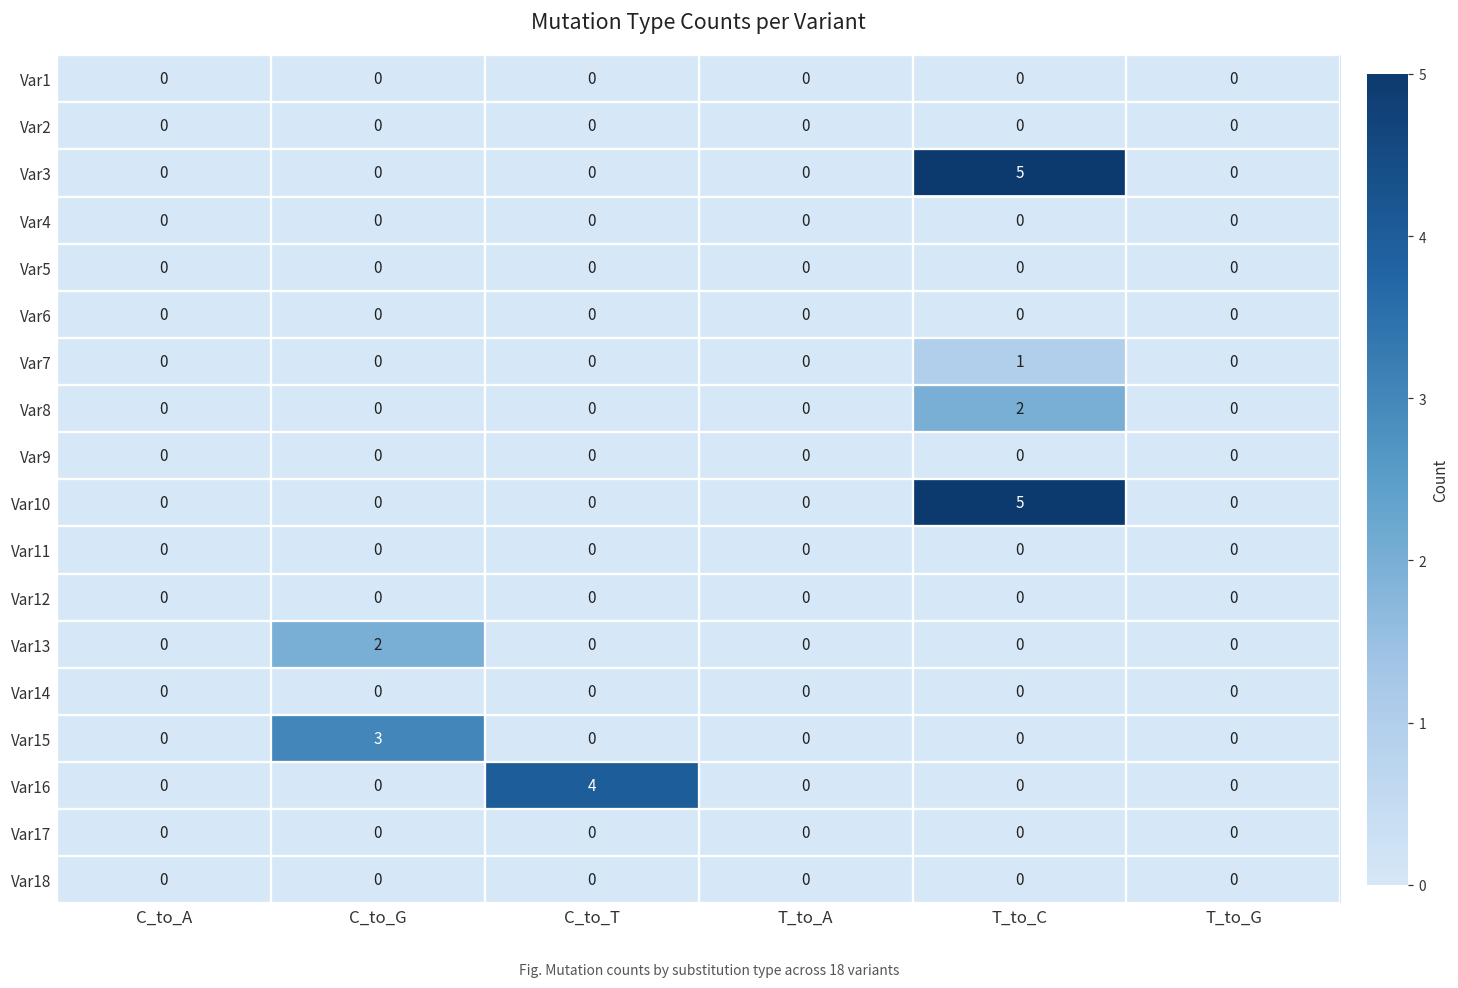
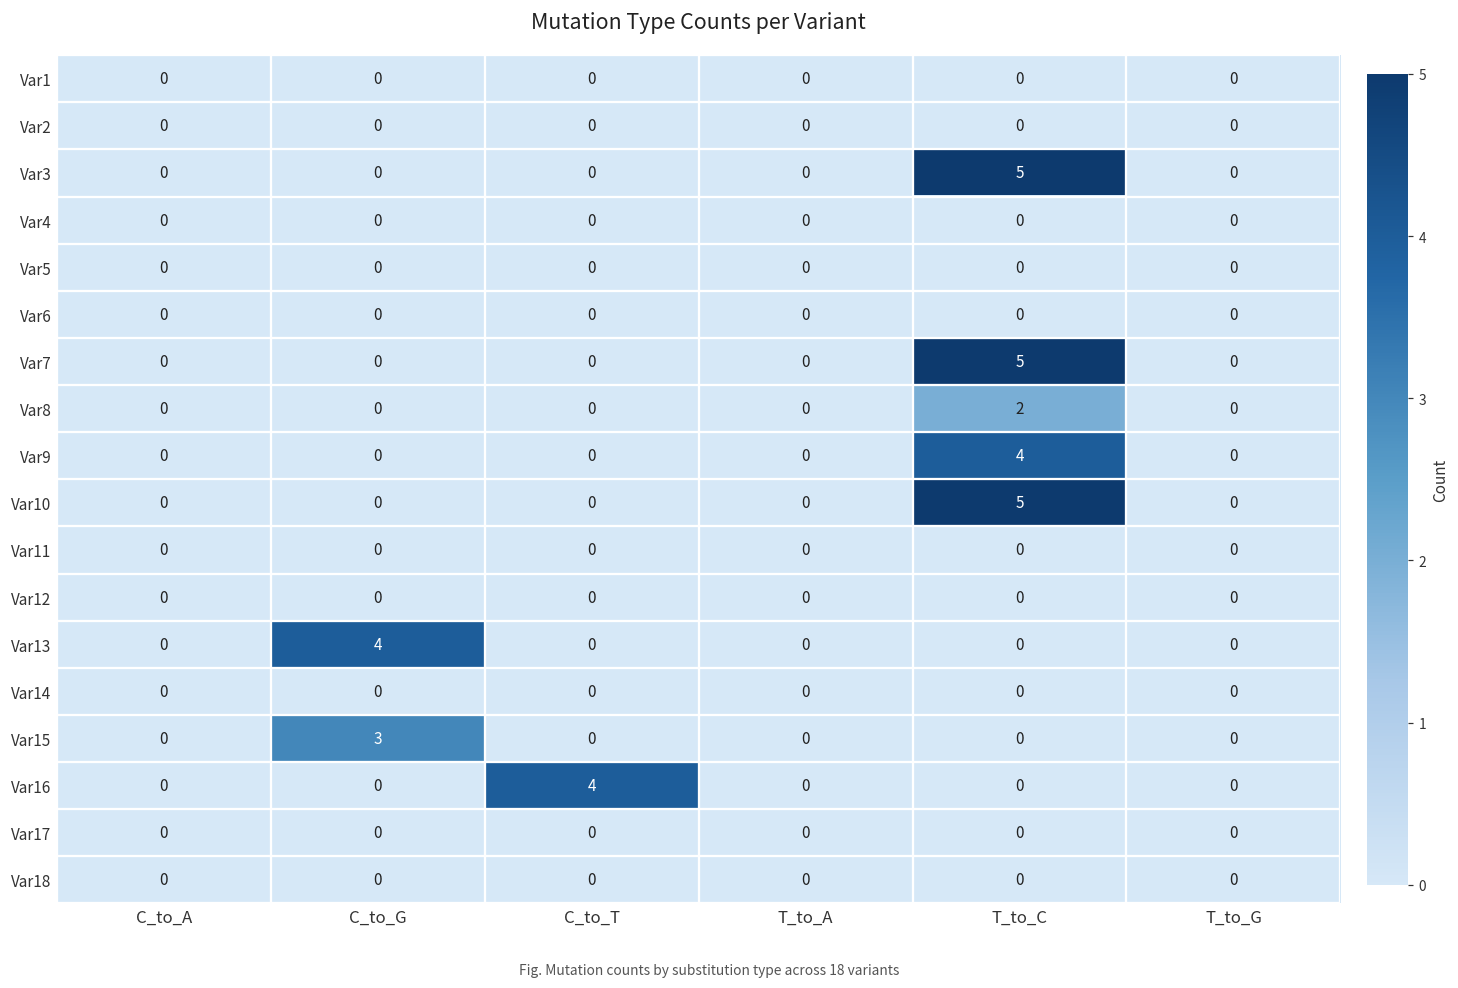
Var7, T_to_C: 1 -> 5
Var9, T_to_C: 0 -> 4
Var13, C_to_G: 2 -> 4
